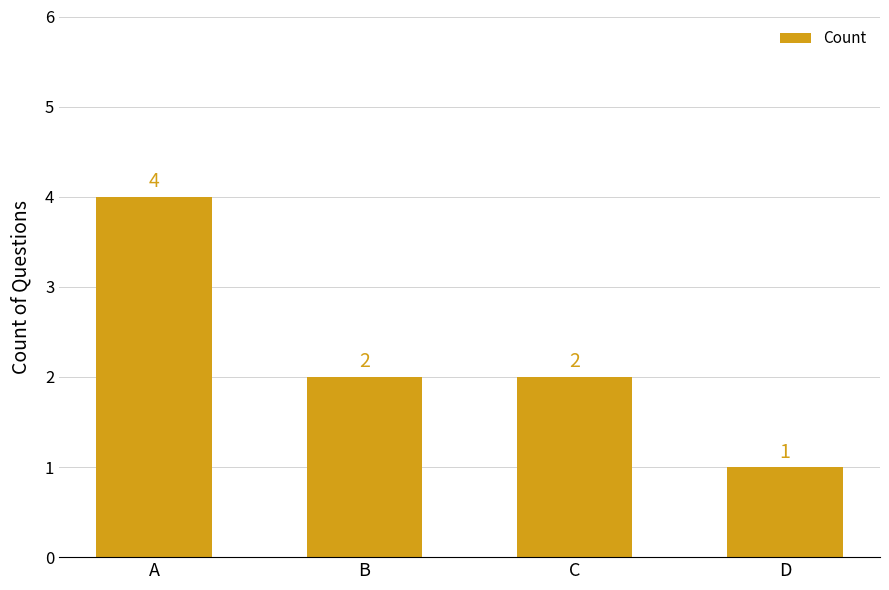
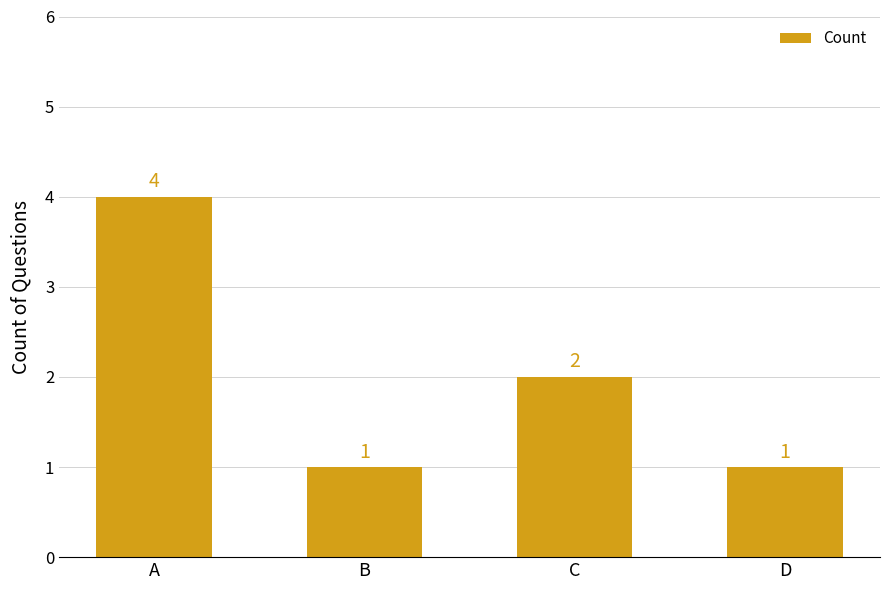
B: 2 -> 1
